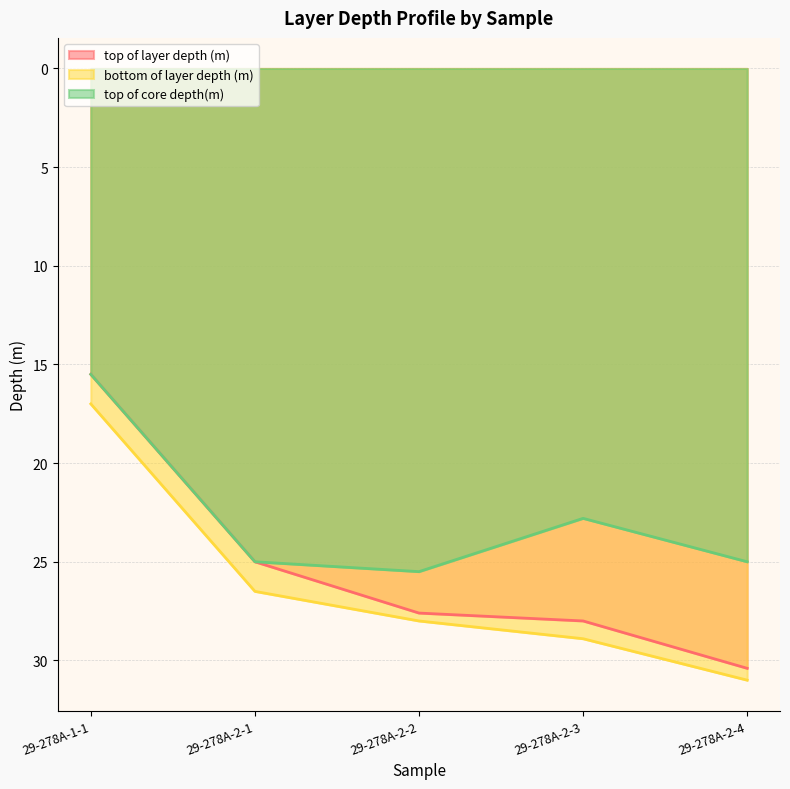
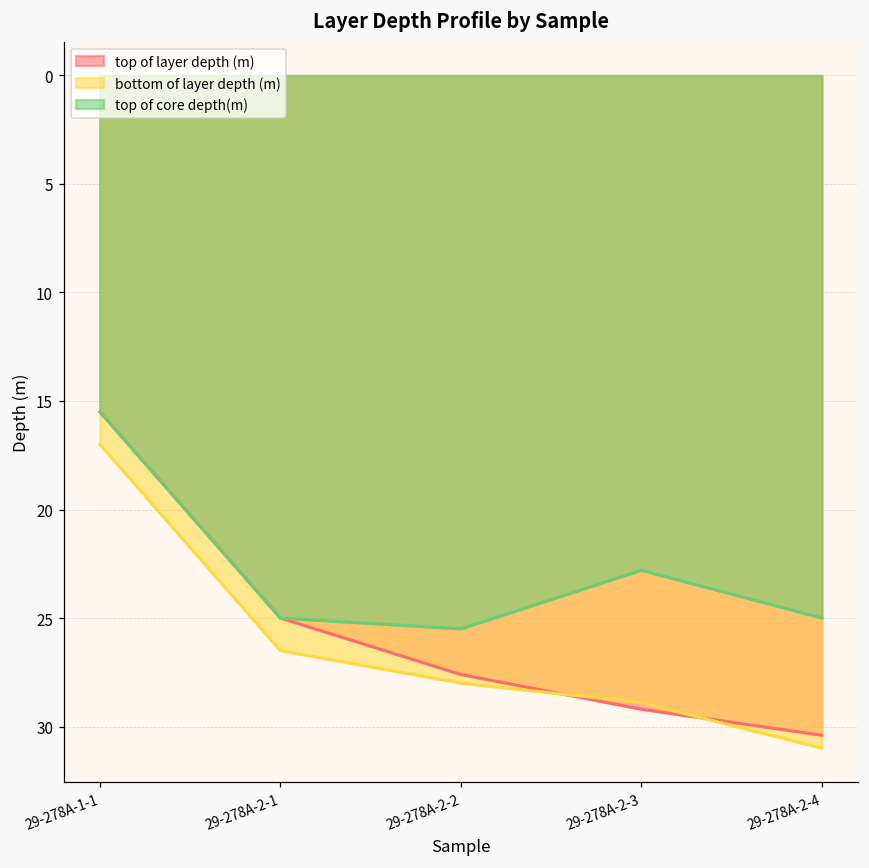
top of layer depth (m), 29-278A-2-3: 28.0 -> 29.2
